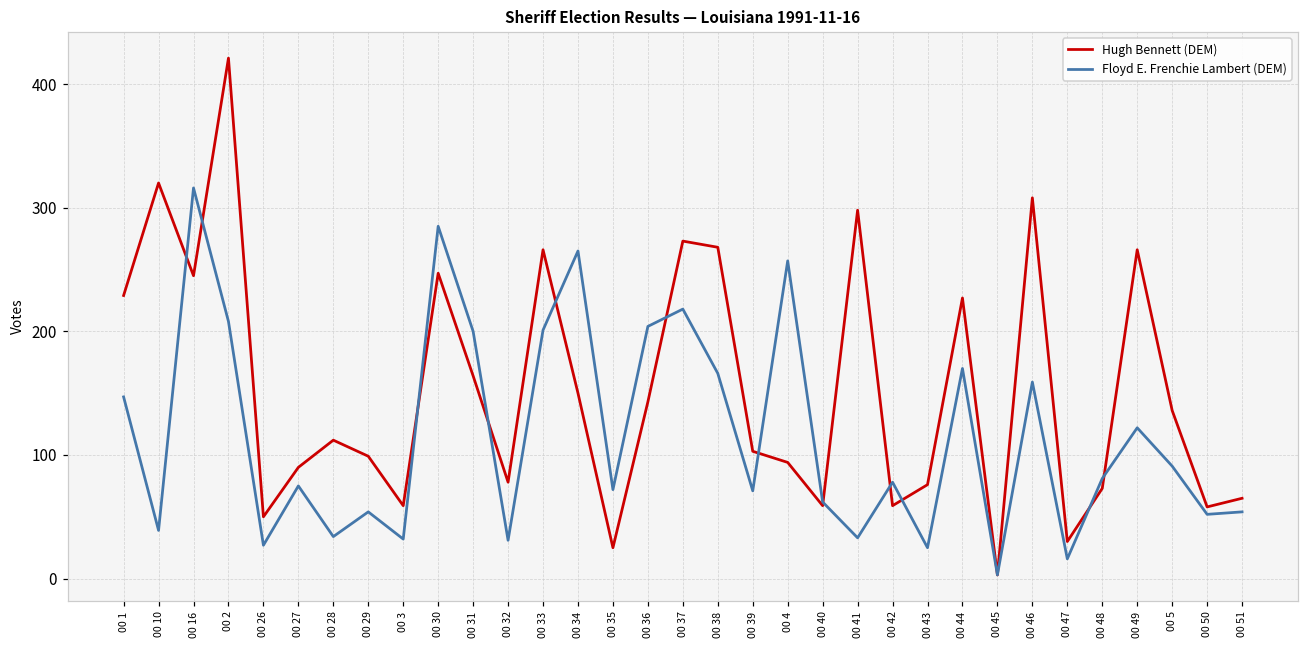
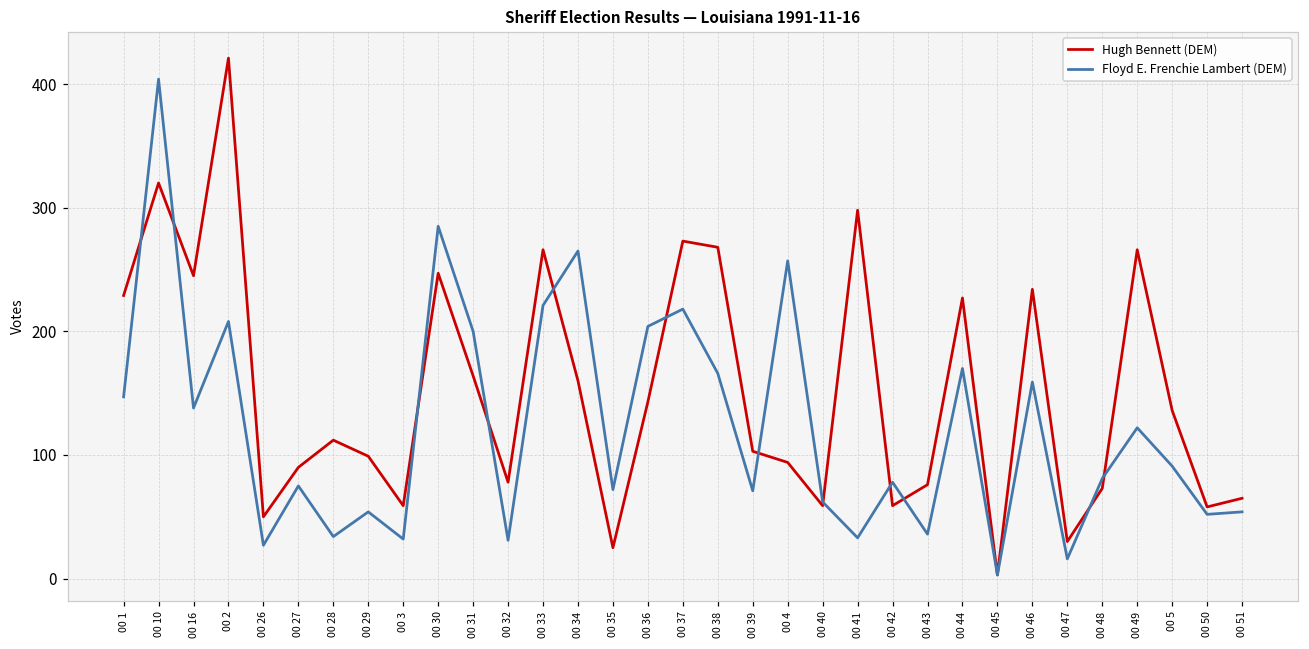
Floyd E. Frenchie Lambert (DEM), 00 10: 39 -> 404
Floyd E. Frenchie Lambert (DEM), 00 16: 316 -> 138
Floyd E. Frenchie Lambert (DEM), 00 33: 201 -> 221
Hugh Bennett (DEM), 00 34: 150 -> 160
Floyd E. Frenchie Lambert (DEM), 00 43: 25 -> 36
Hugh Bennett (DEM), 00 46: 308 -> 234
